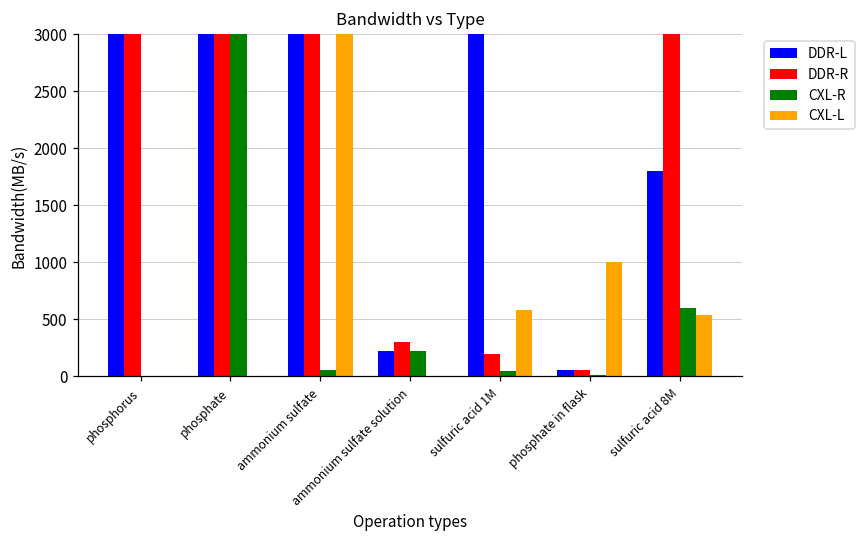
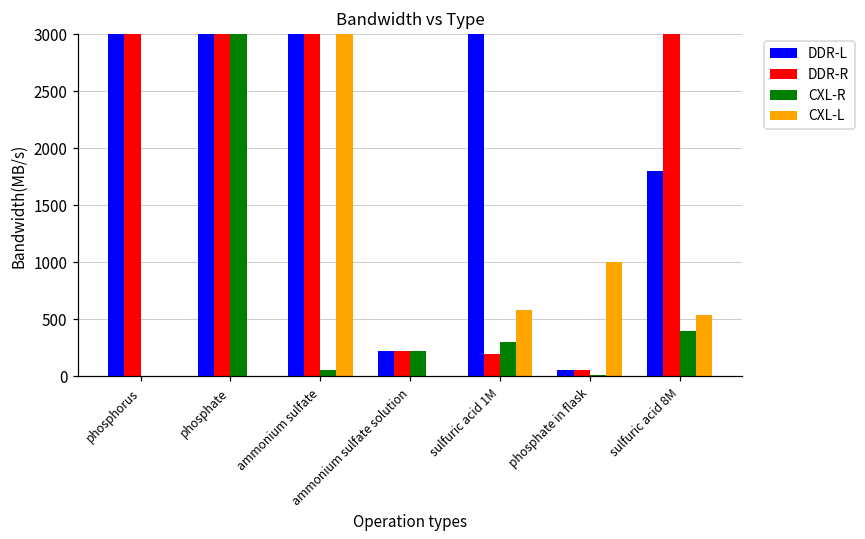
DDR-R, ammonium sulfate solution: 310 -> 230
CXL-R, sulfuric acid 1M: 50 -> 300
CXL-R, sulfuric acid 8M: 600 -> 400
